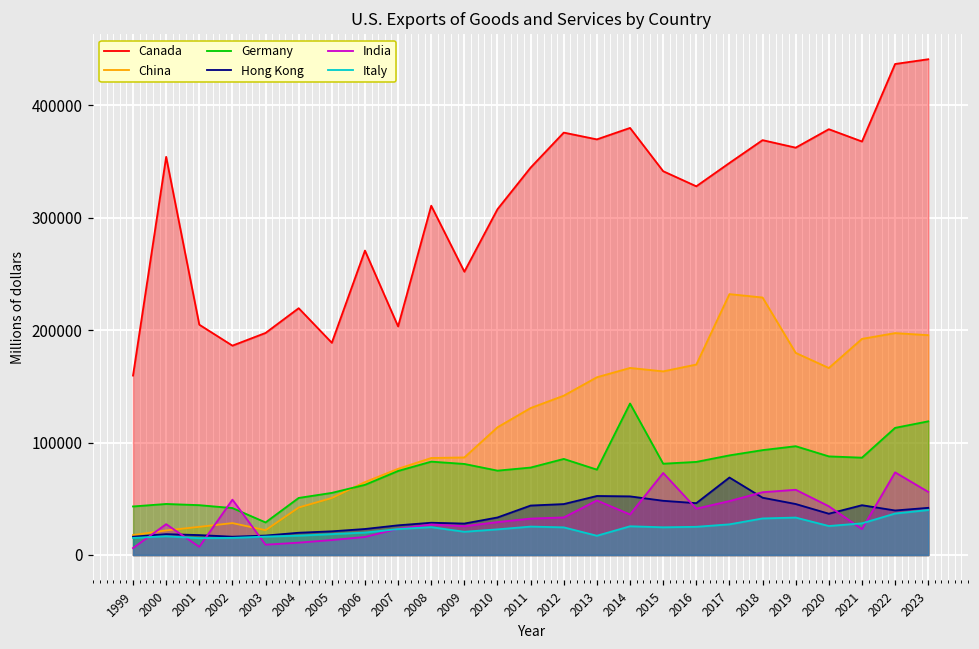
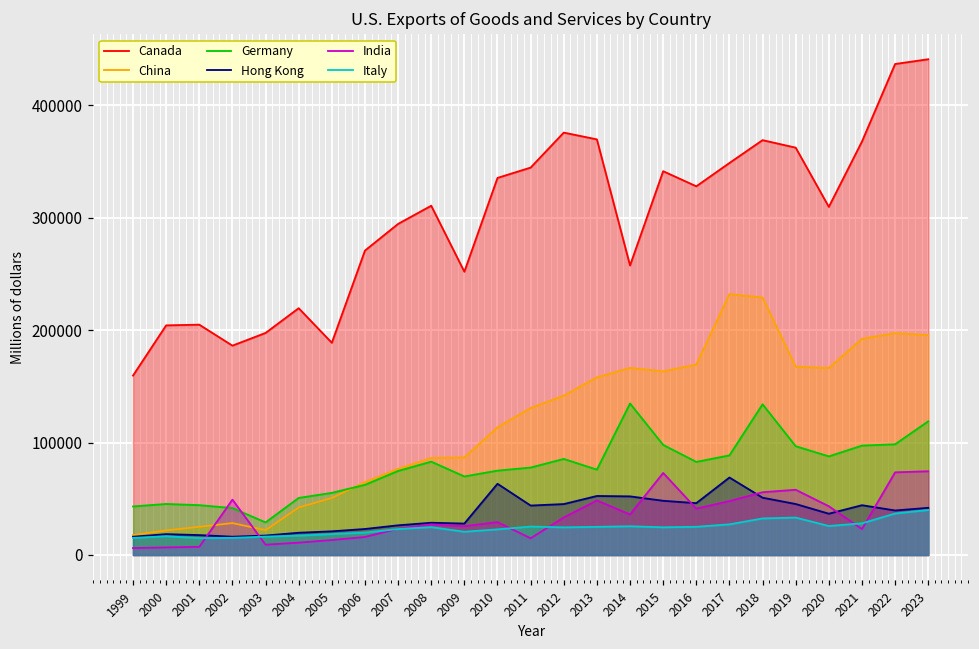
Canada, 2000: 354000 -> 204000
India, 2000: 27000 -> 7000
Canada, 2007: 203000 -> 294000
Germany, 2009: 81000 -> 70000
Canada, 2010: 308000 -> 335000
Hong Kong, 2010: 33000 -> 63000
India, 2011: 32000 -> 15000
Italy, 2013: 17000 -> 25000
Canada, 2014: 380000 -> 258000
Germany, 2015: 81000 -> 98000
Germany, 2018: 93000 -> 134000
China, 2019: 180000 -> 167000
Canada, 2020: 379000 -> 310000
Germany, 2021: 87000 -> 97000
Germany, 2022: 113000 -> 98000
India, 2023: 56000 -> 74000
